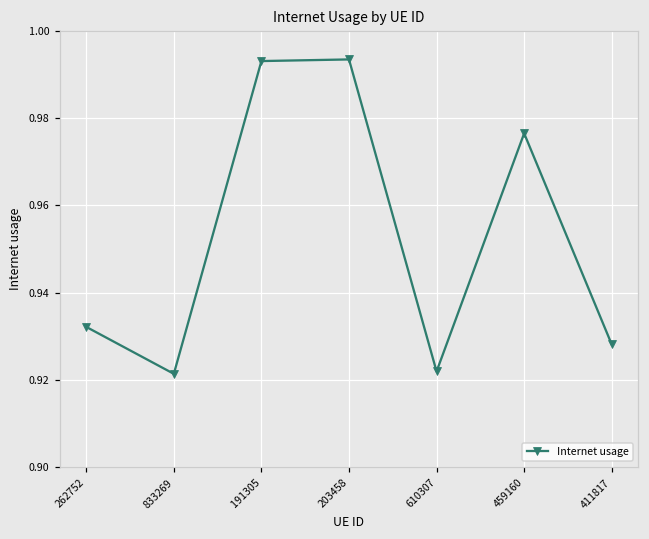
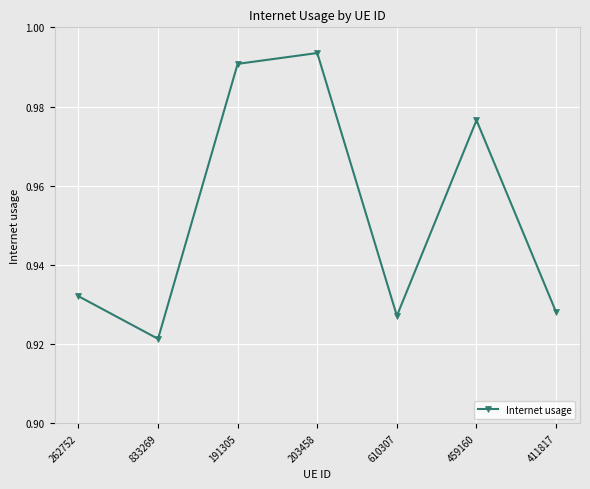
191305: 0.993 -> 0.991
610307: 0.922 -> 0.927
